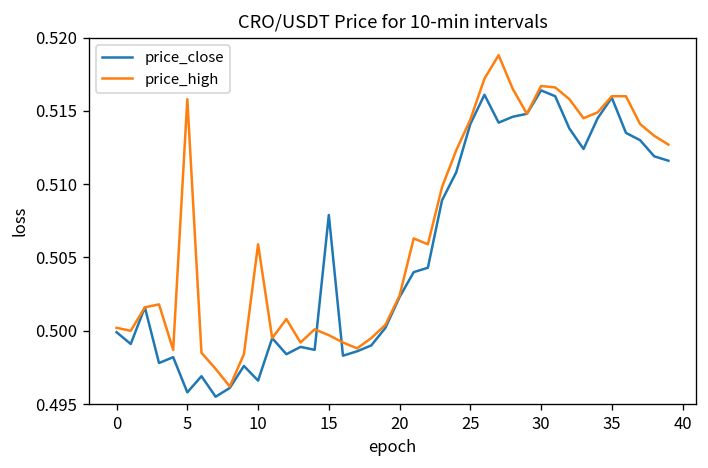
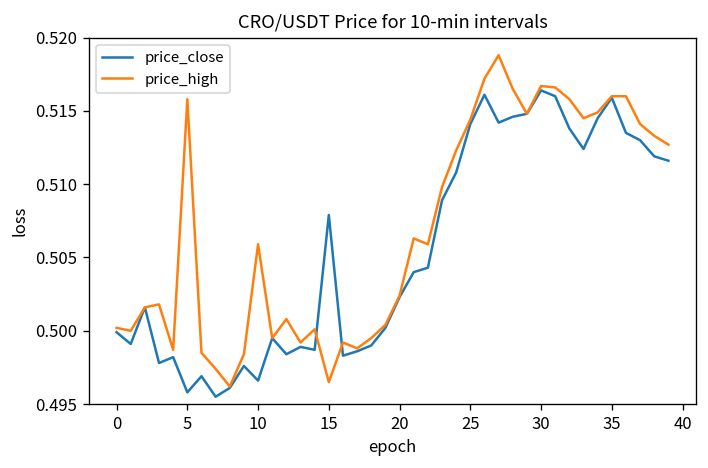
price_high, 15: 0.4997 -> 0.4965
